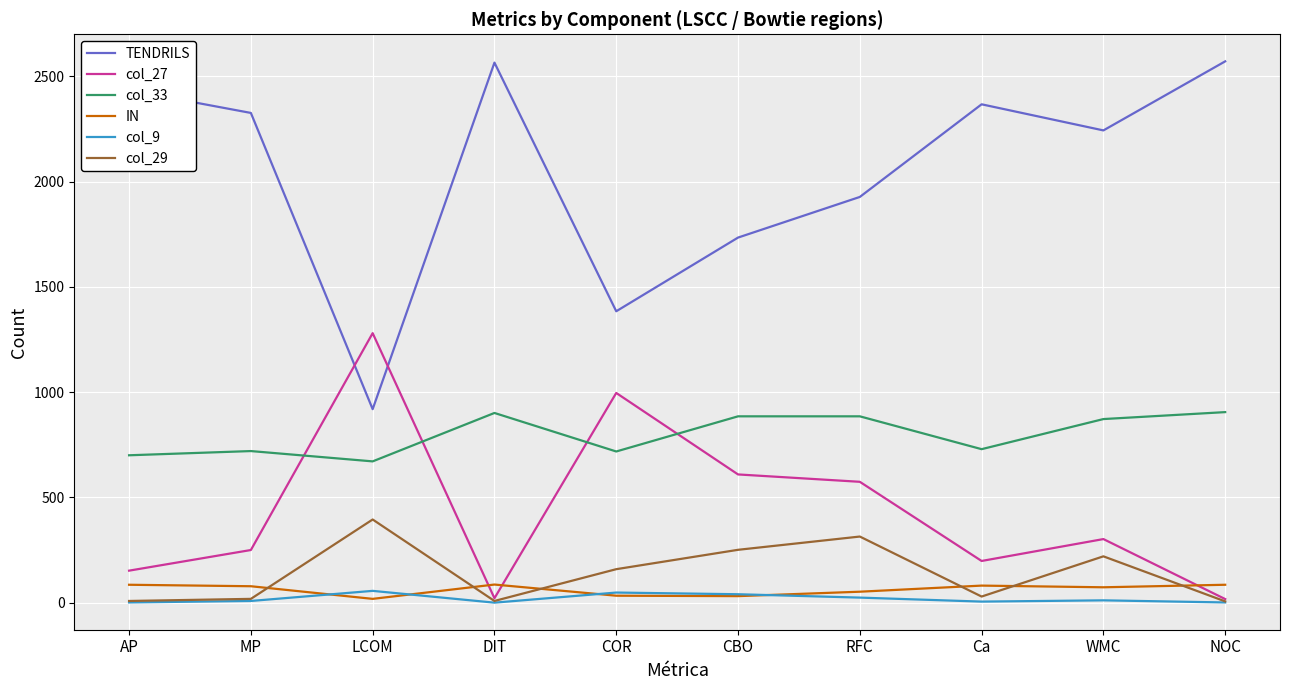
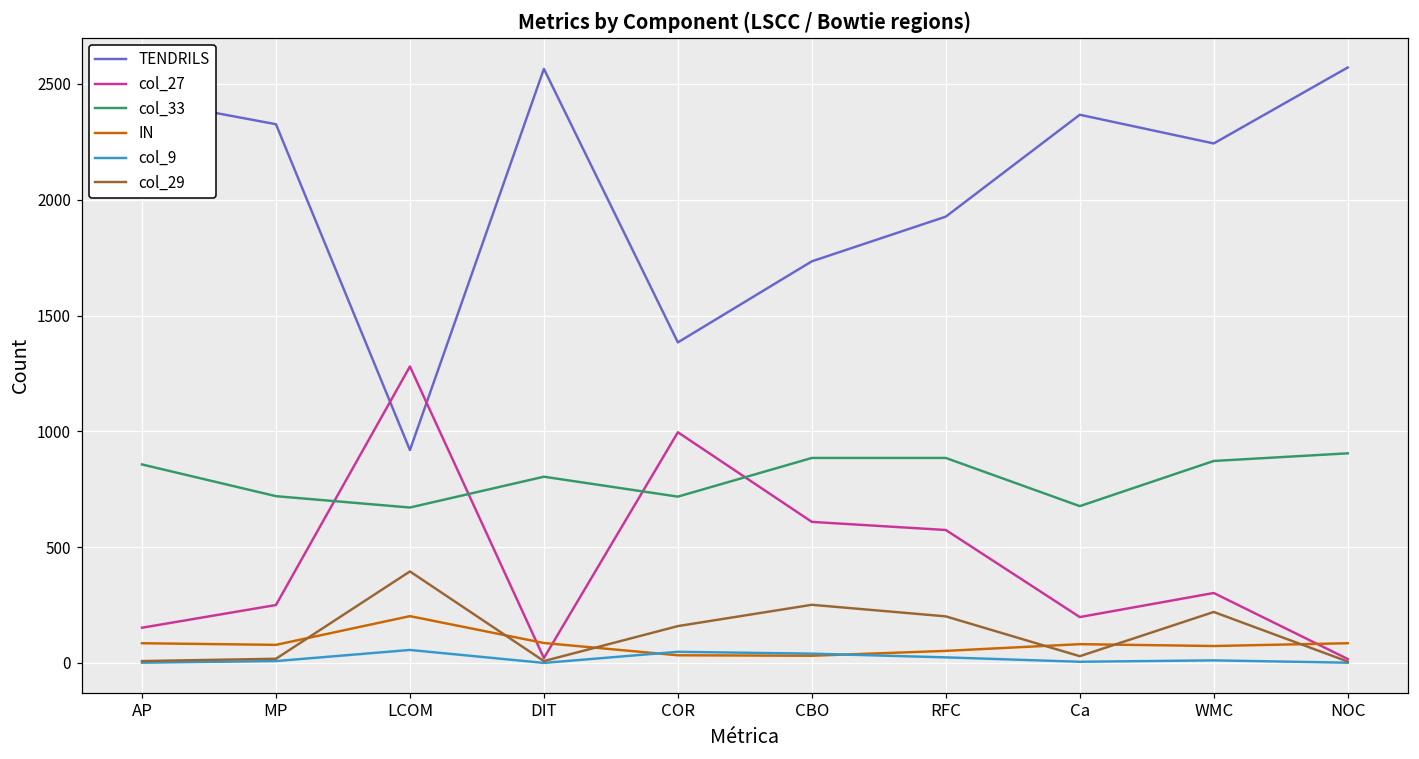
col_33, AP: 700 -> 860
IN, LCOM: 20 -> 200
col_33, DIT: 900 -> 800
col_29, RFC: 310 -> 200
col_33, Ca: 730 -> 680
